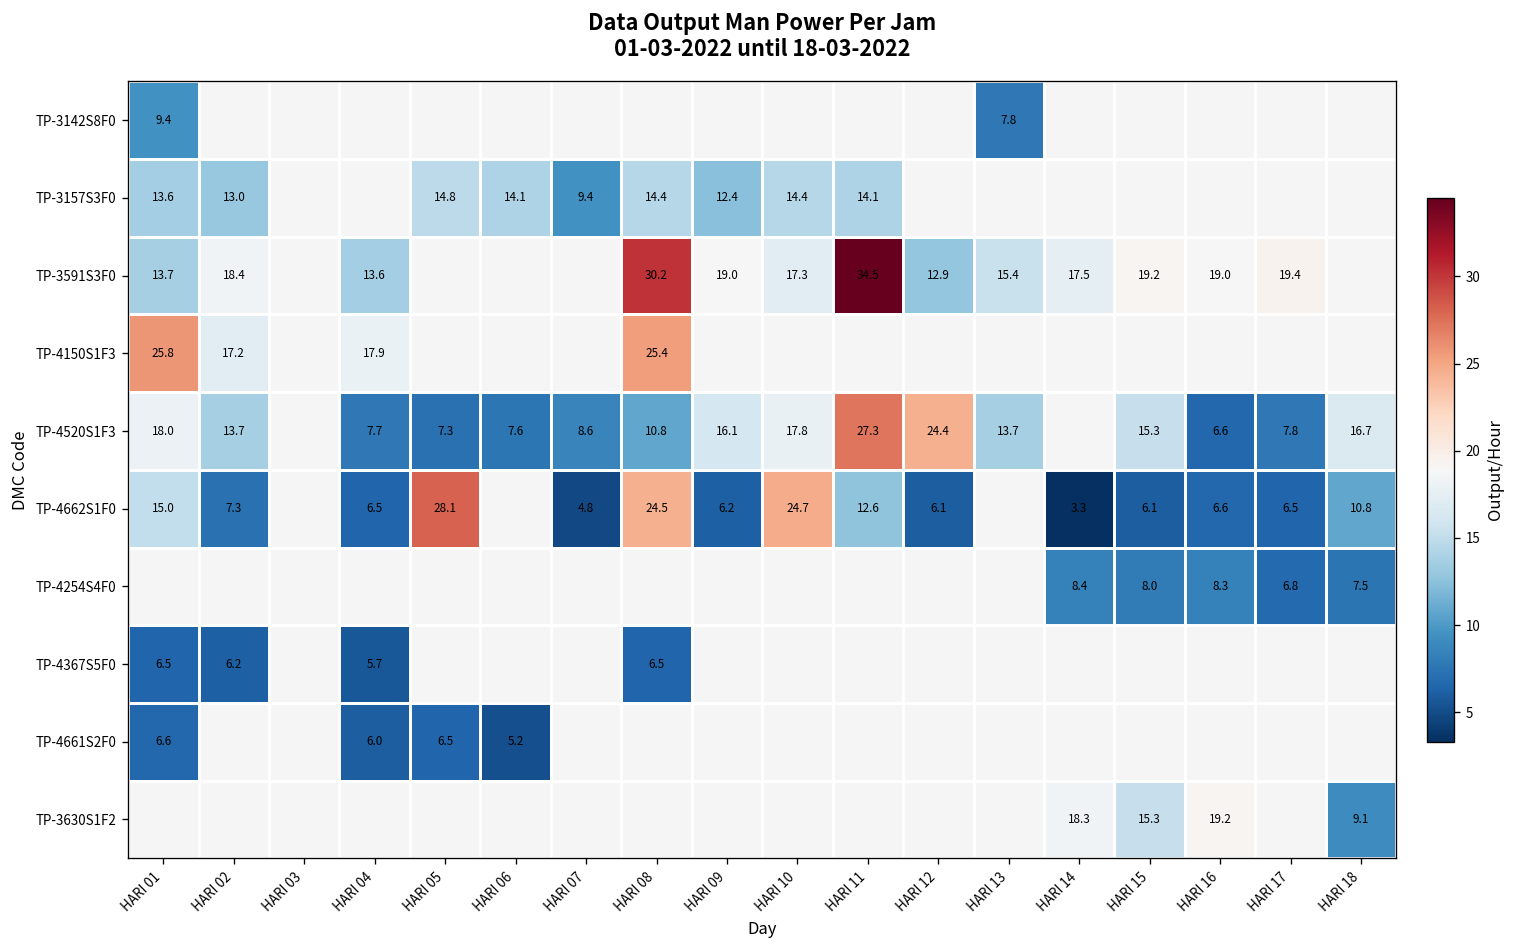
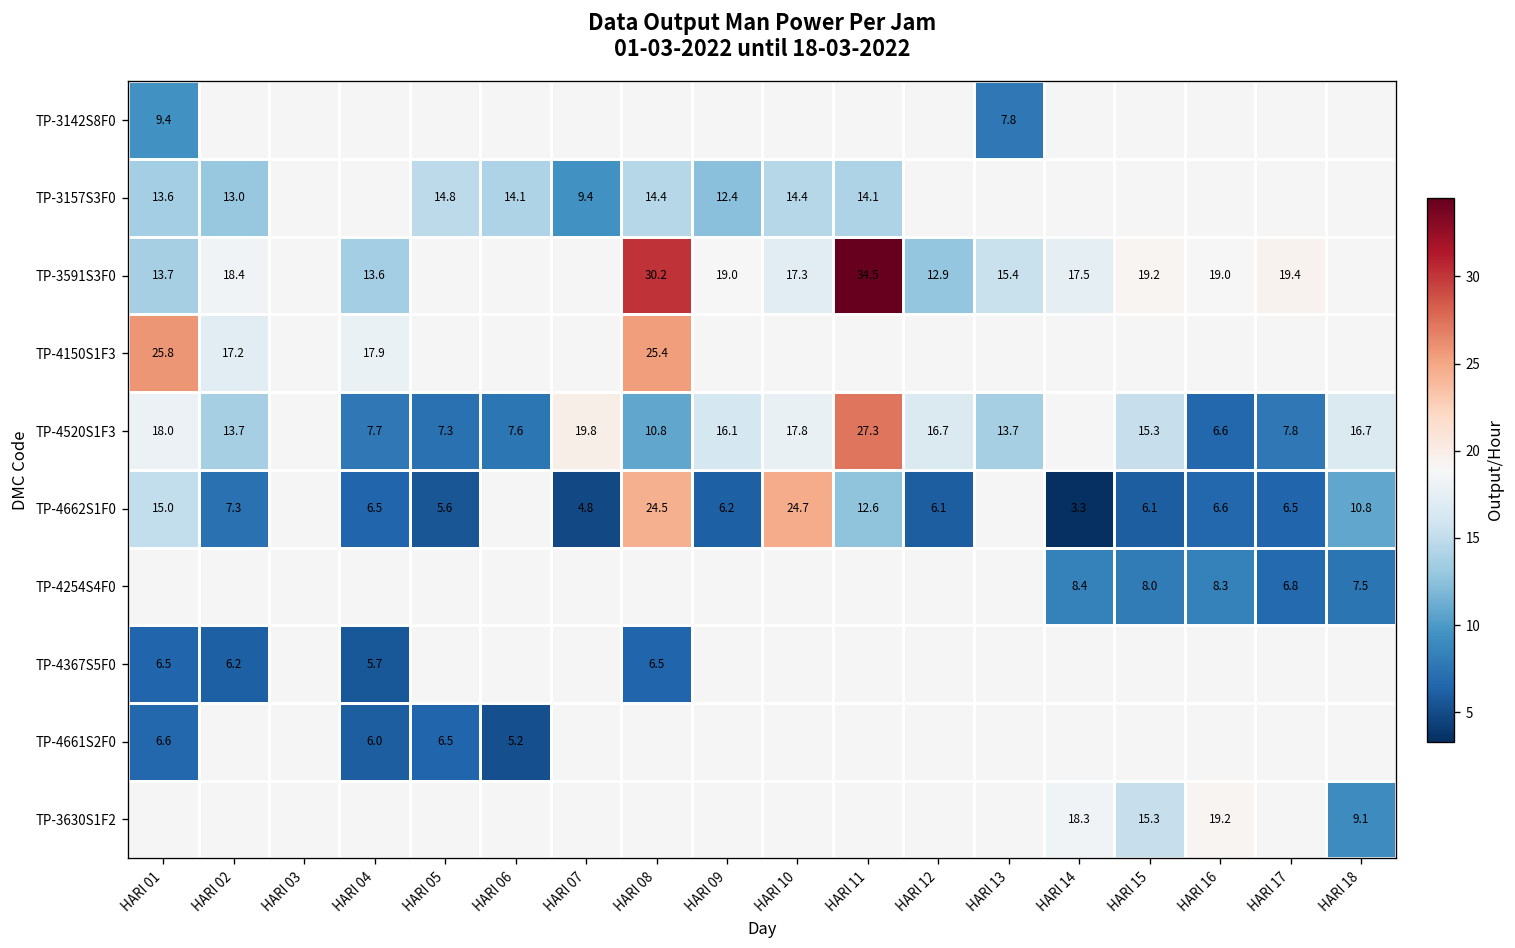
TP-4520S1F3, HARI 07: 8.6 -> 19.8
TP-4520S1F3, HARI 12: 24.4 -> 16.7
TP-4662S1F0, HARI 05: 28.1 -> 5.6
